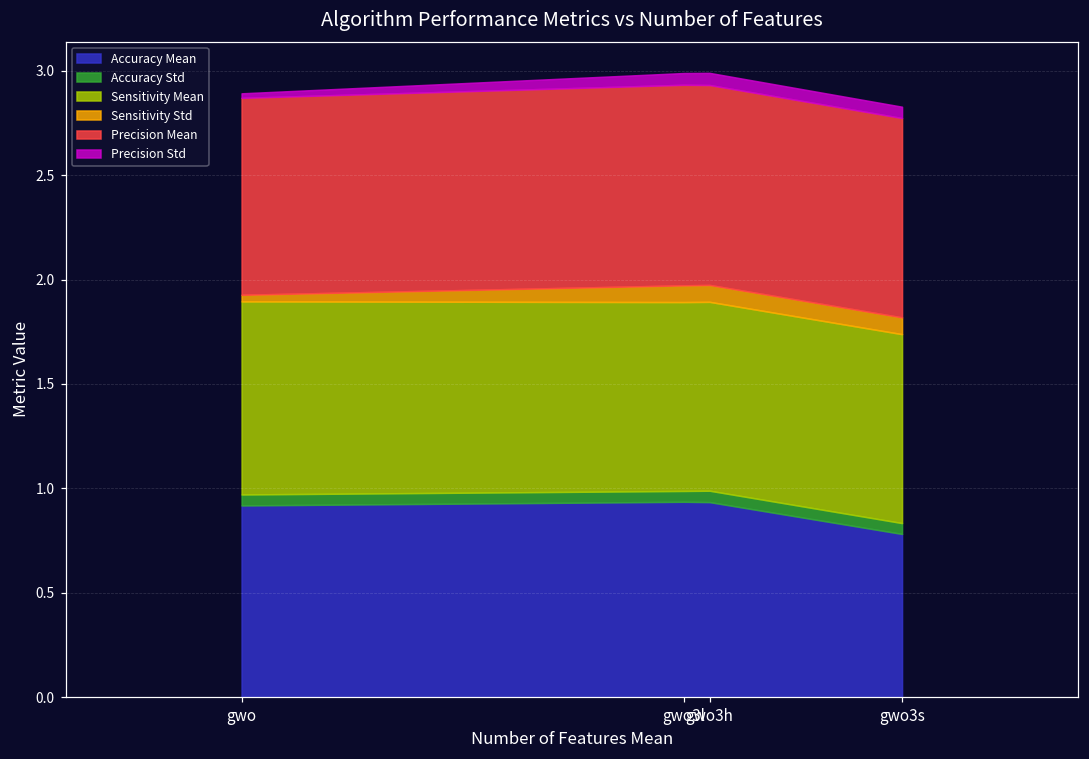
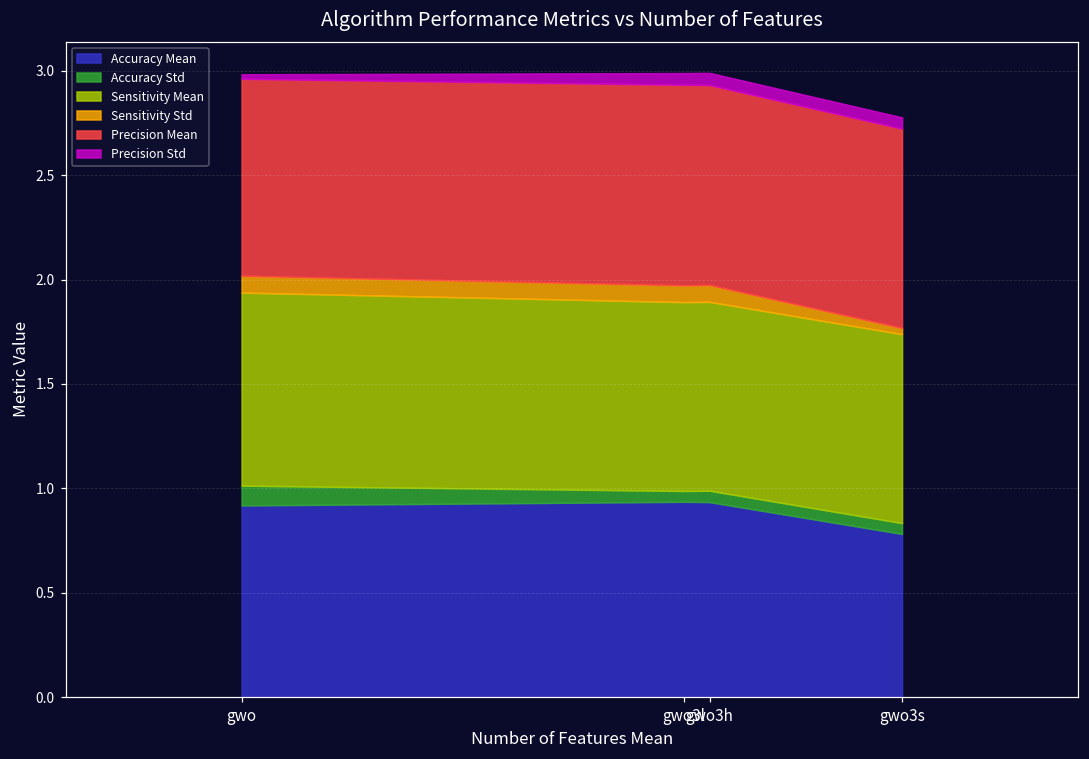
Accuracy Std, gwo: 0.05 -> 0.09
Sensitivity Std, gwo: 0.03 -> 0.08
Sensitivity Std, gwo3s: 0.08 -> 0.03
